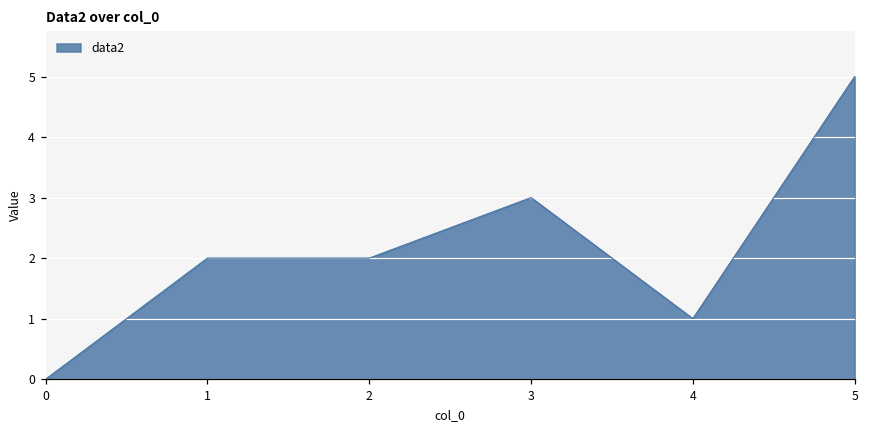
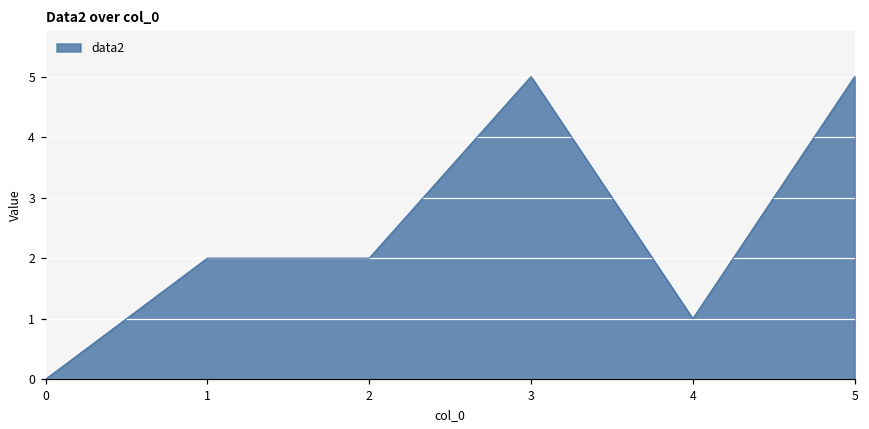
3: 3 -> 5
